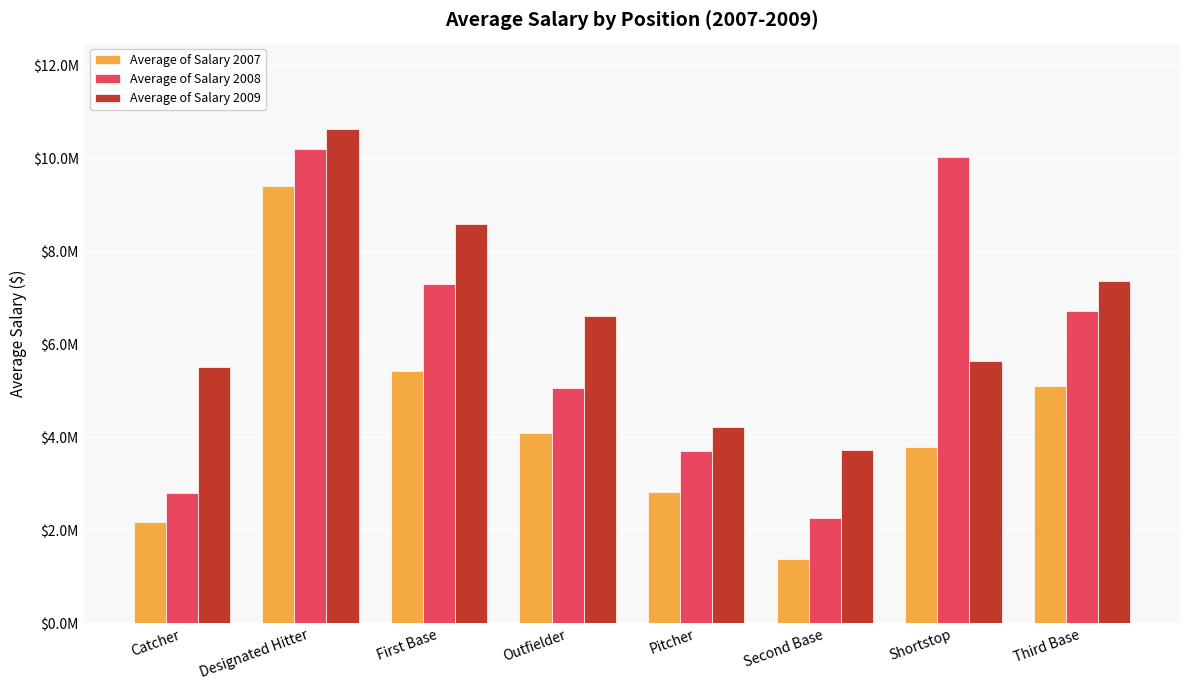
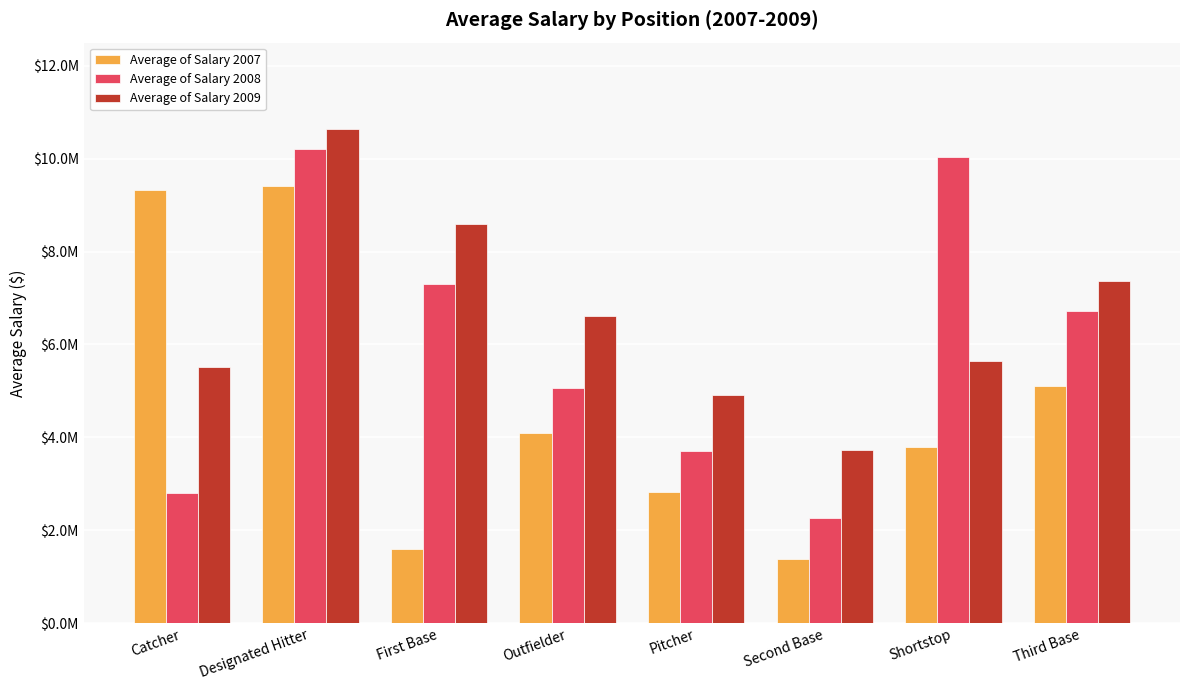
Average of Salary 2007, Catcher: $2200000 -> $9300000
Average of Salary 2007, First Base: $5400000 -> $1600000
Average of Salary 2009, Pitcher: $4200000 -> $4900000
